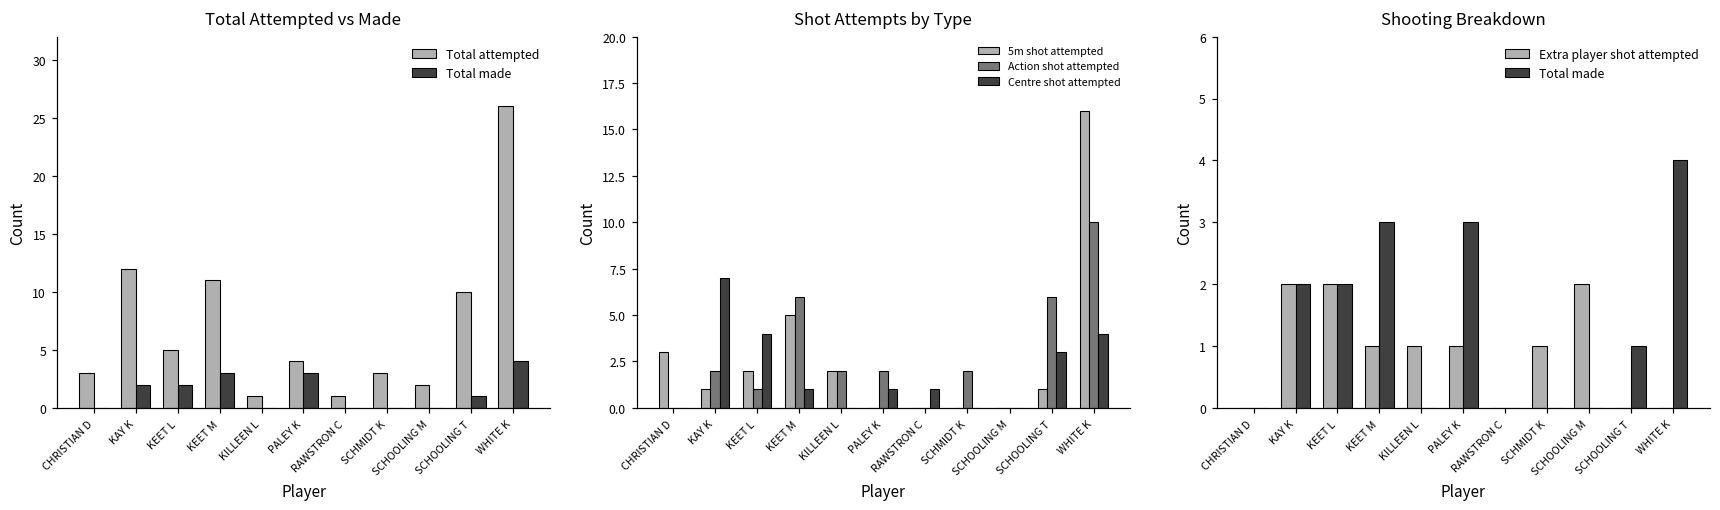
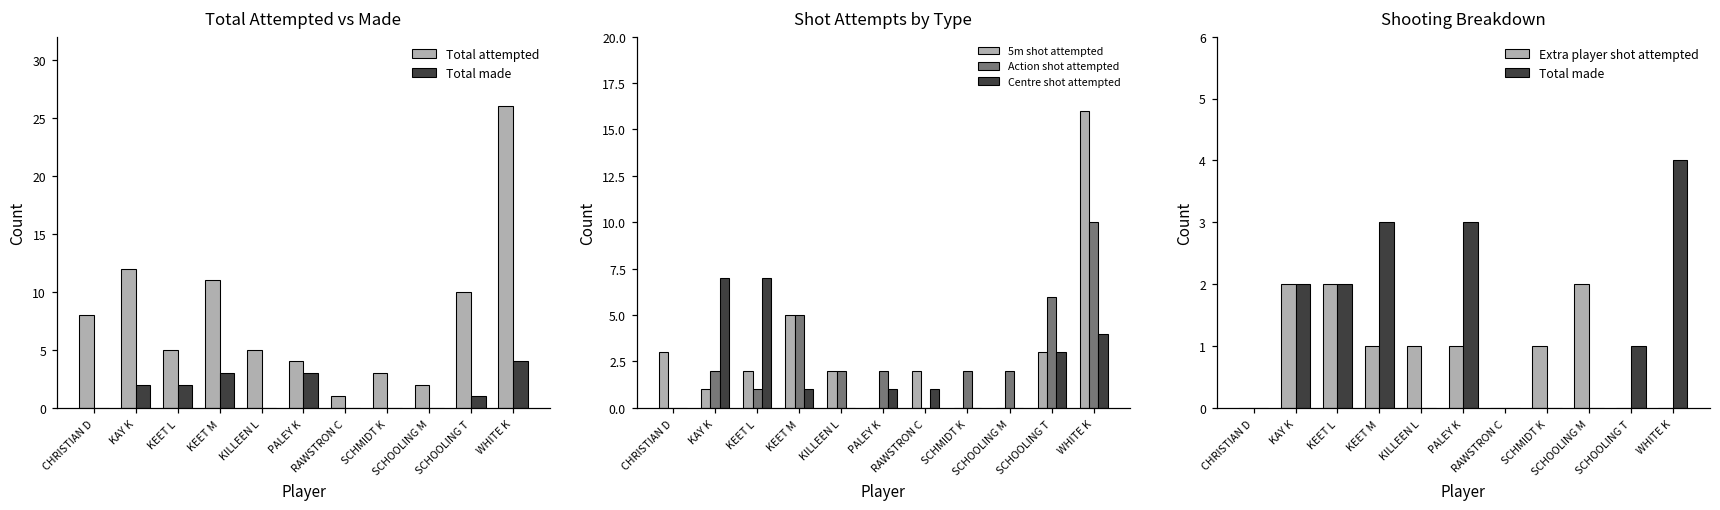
Total Attempted vs Made, Total attempted, CHRISTIAN D: 3 -> 8
Total Attempted vs Made, Total attempted, KILLEEN L: 1 -> 5
Shot Attempts by Type, Centre shot attempted, KEET L: 4 -> 7
Shot Attempts by Type, Action shot attempted, KEET M: 6 -> 5
Shot Attempts by Type, 5m shot attempted, RAWSTRON C: 0 -> 2
Shot Attempts by Type, Action shot attempted, SCHOOLING M: 0 -> 2
Shot Attempts by Type, 5m shot attempted, SCHOOLING T: 1 -> 3
